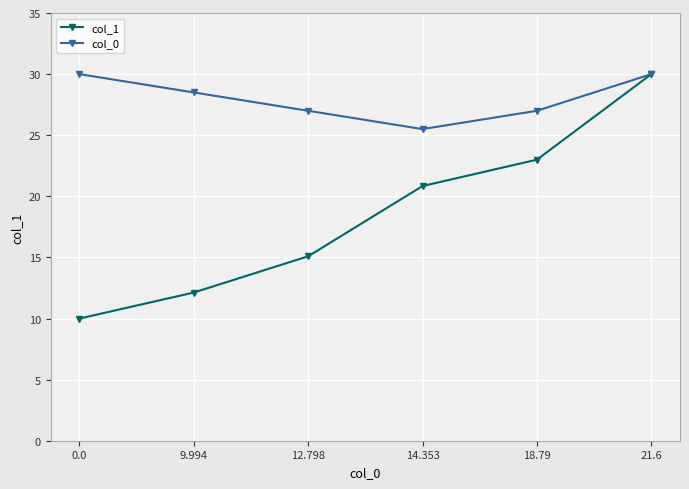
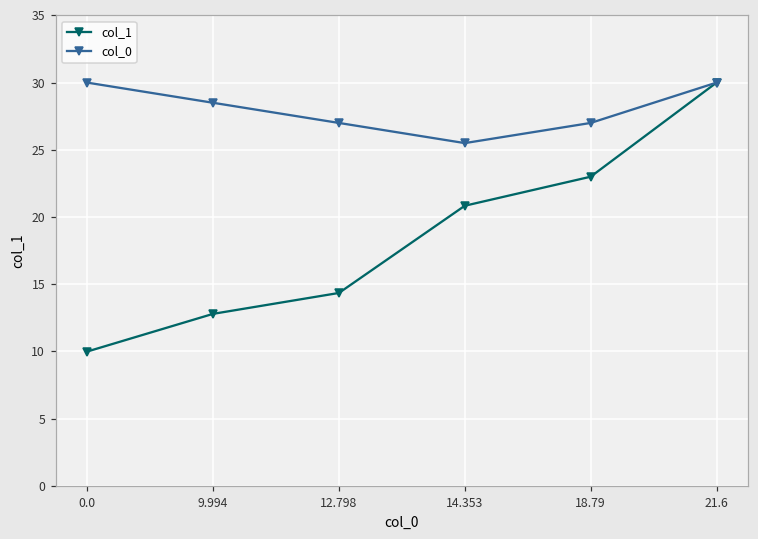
col_1, 9.994: 12.1 -> 12.8
col_1, 12.798: 15.1 -> 14.4
